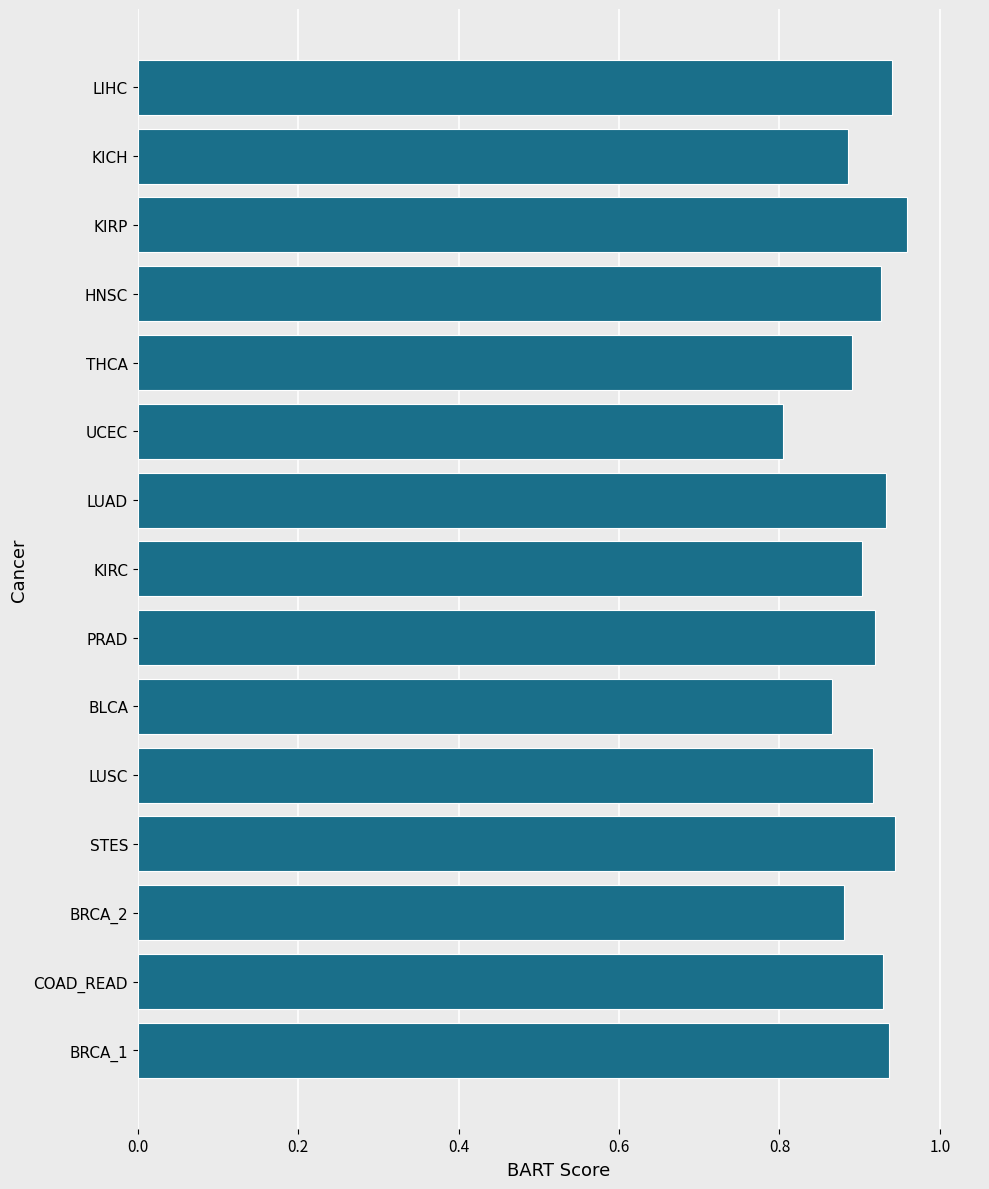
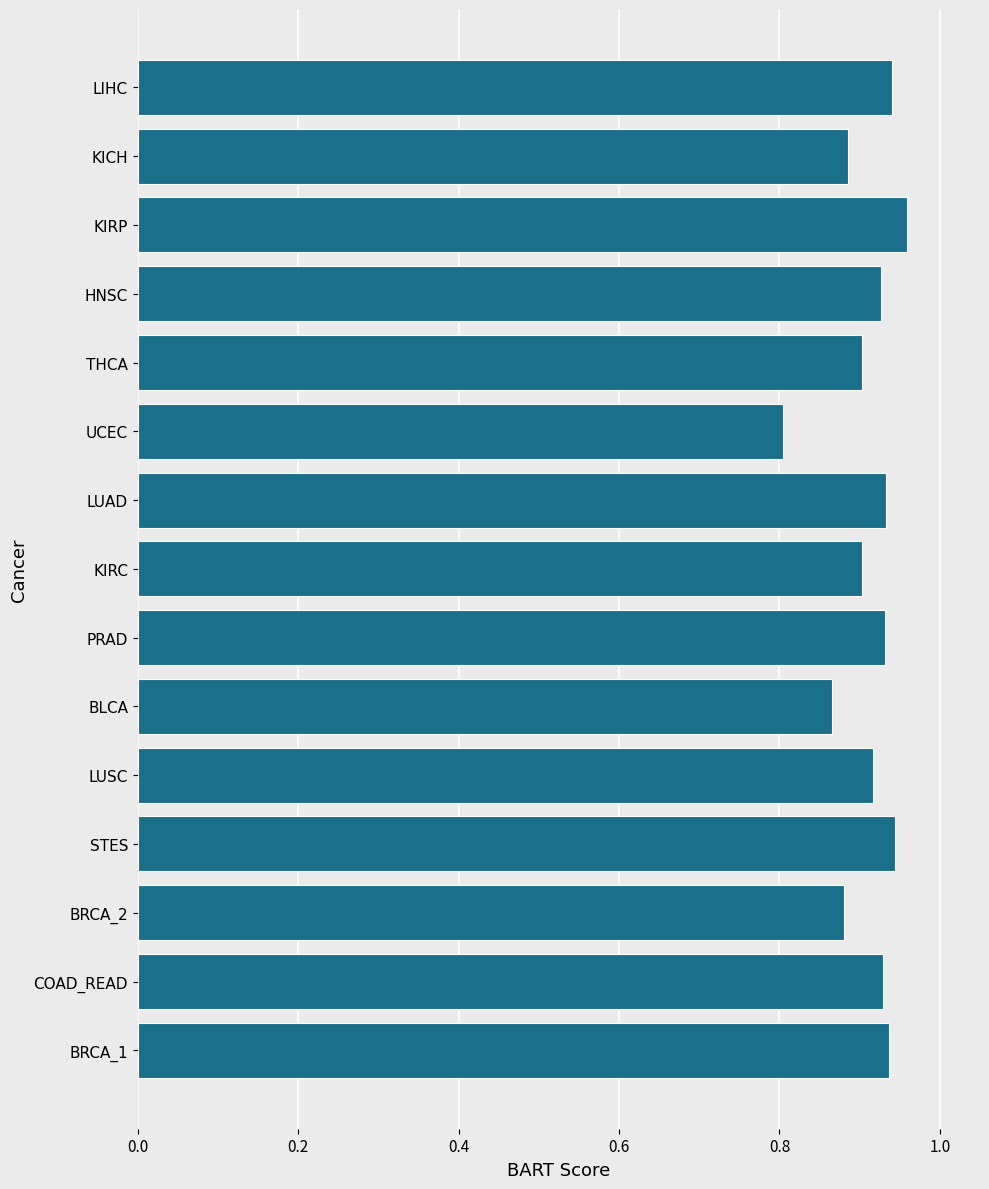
THCA: 0.89 -> 0.90
PRAD: 0.92 -> 0.93
